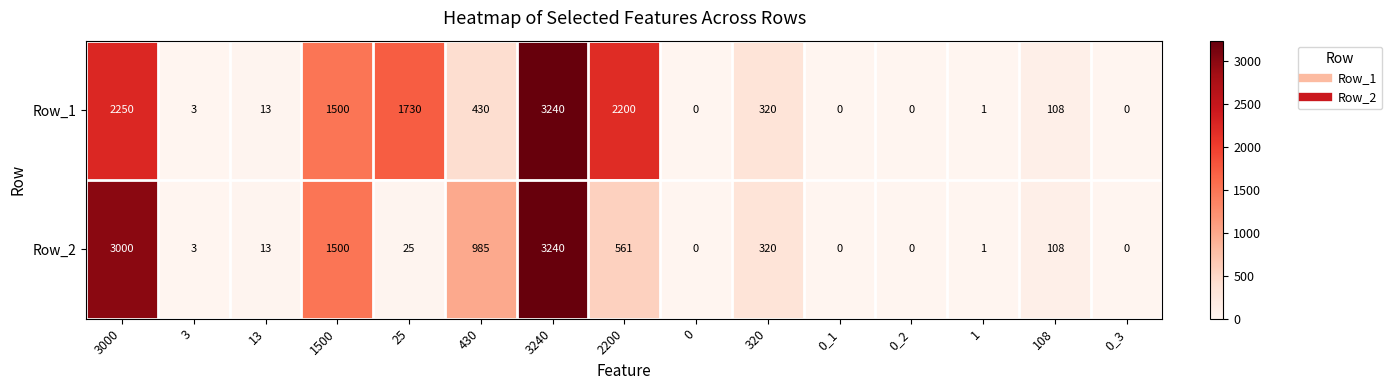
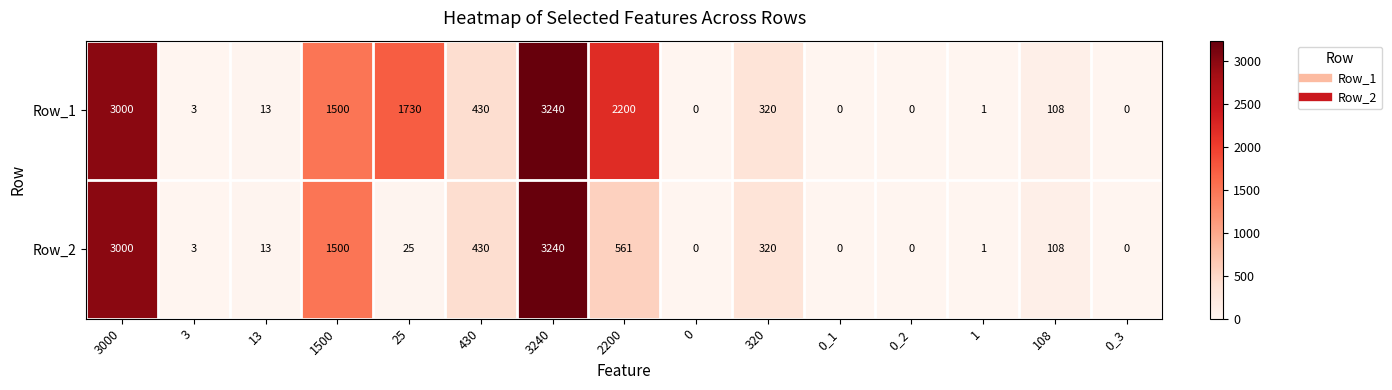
Row_1, 3000: 2250 -> 3000
Row_2, 430: 985 -> 430
